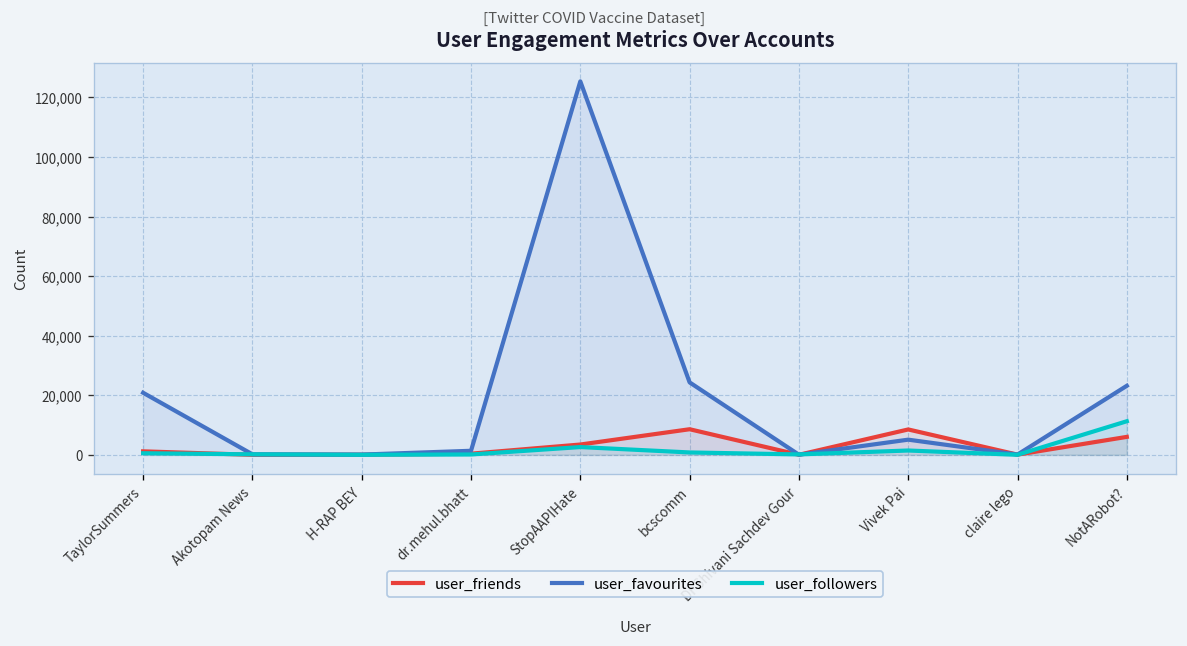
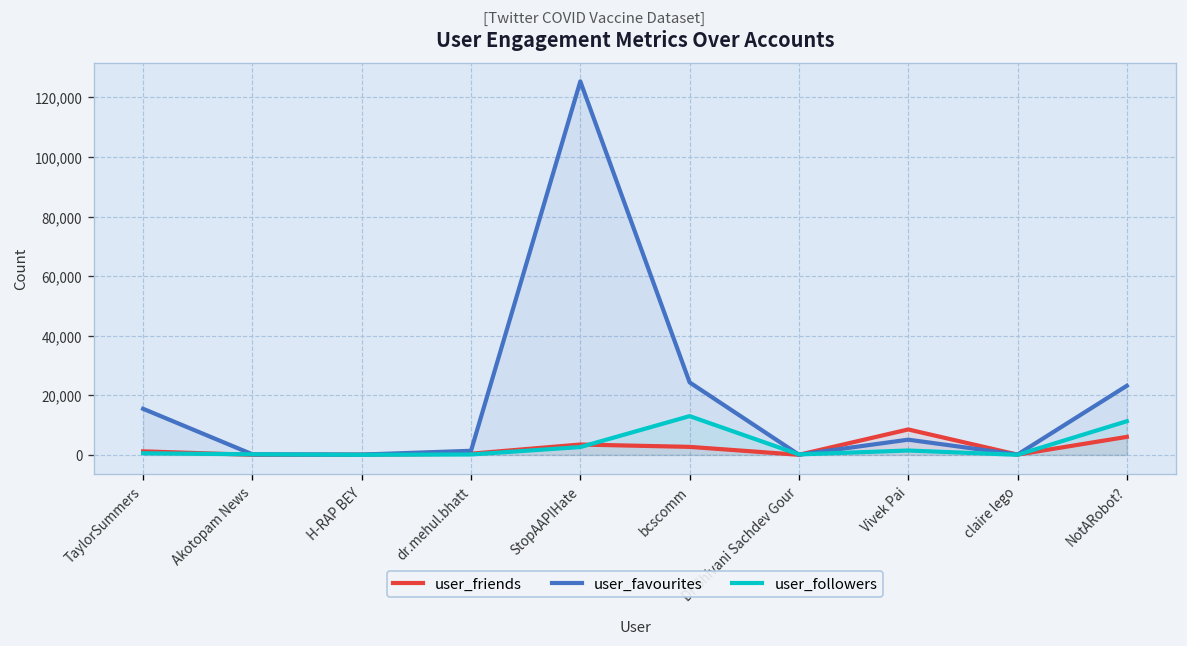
user_favourites, TaylorSummers: 21,000 -> 15,000
user_friends, bcscomm: 9,000 -> 3,000
user_followers, bcscomm: 1,000 -> 13,000
